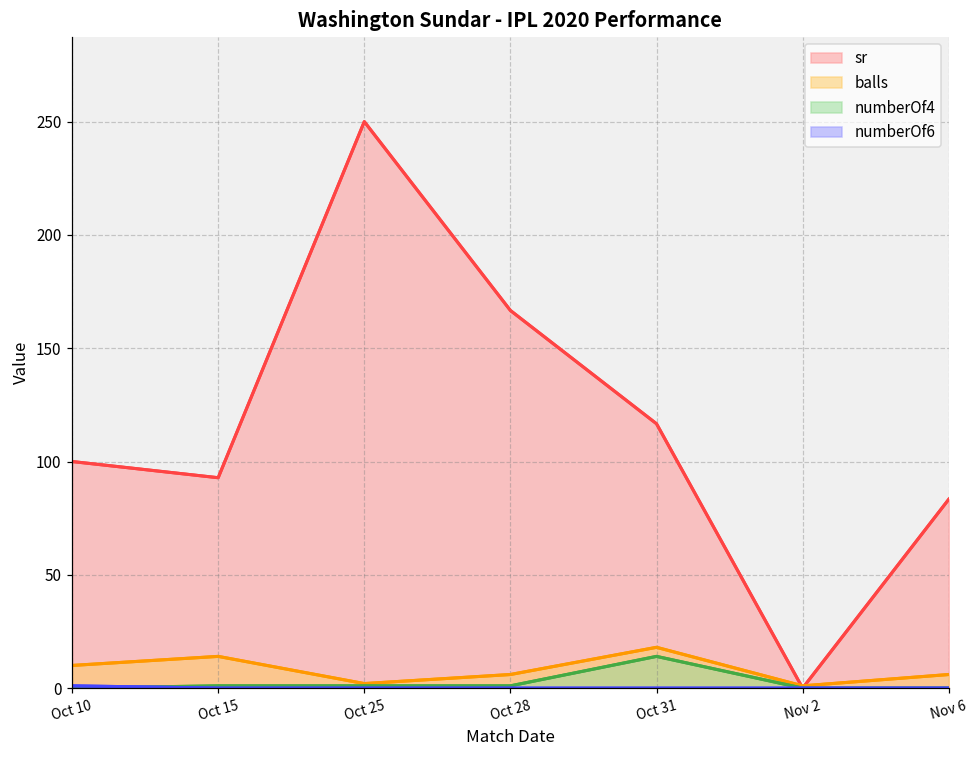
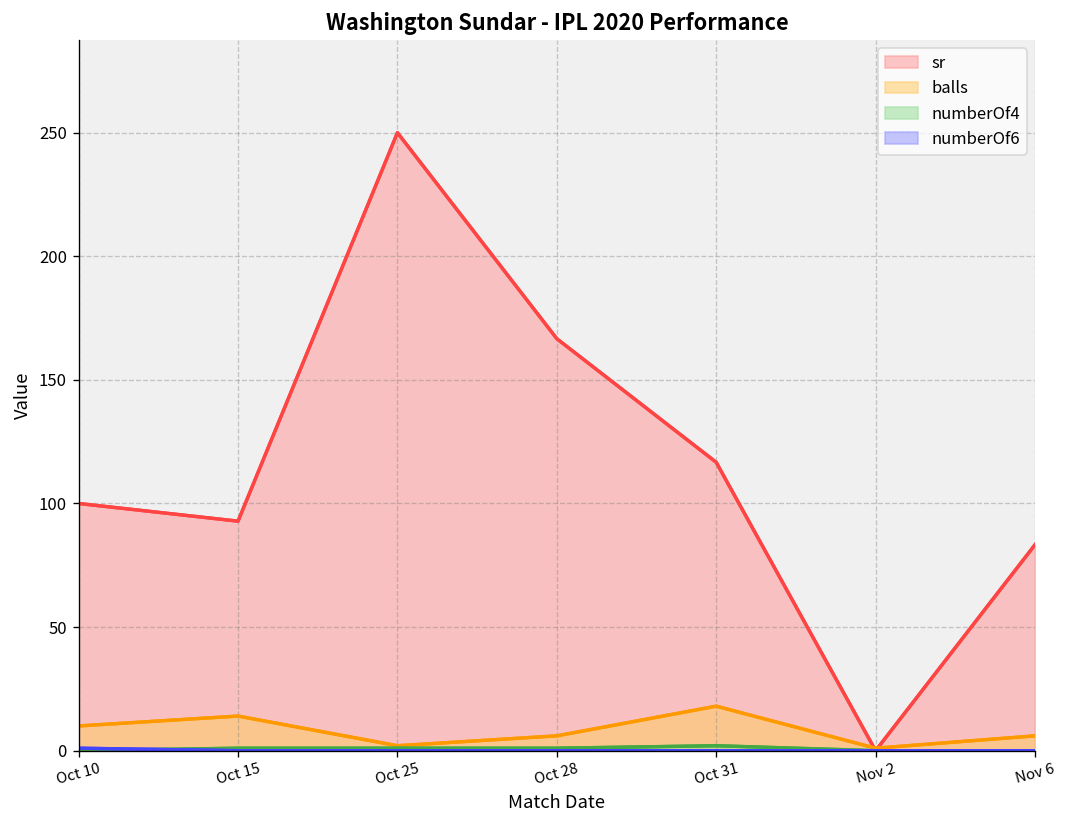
numberOf4, Oct 31: 14 -> 2
